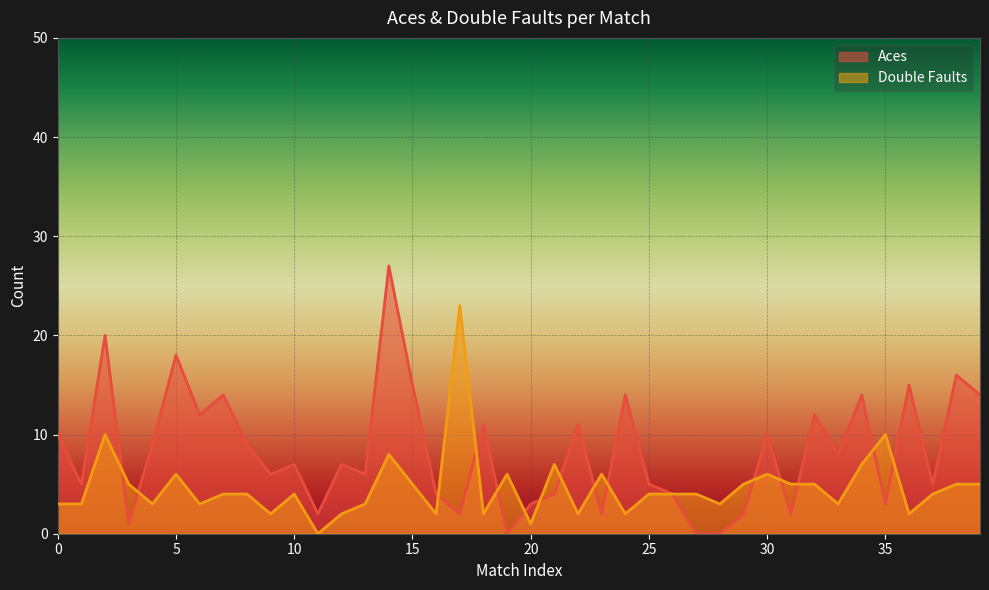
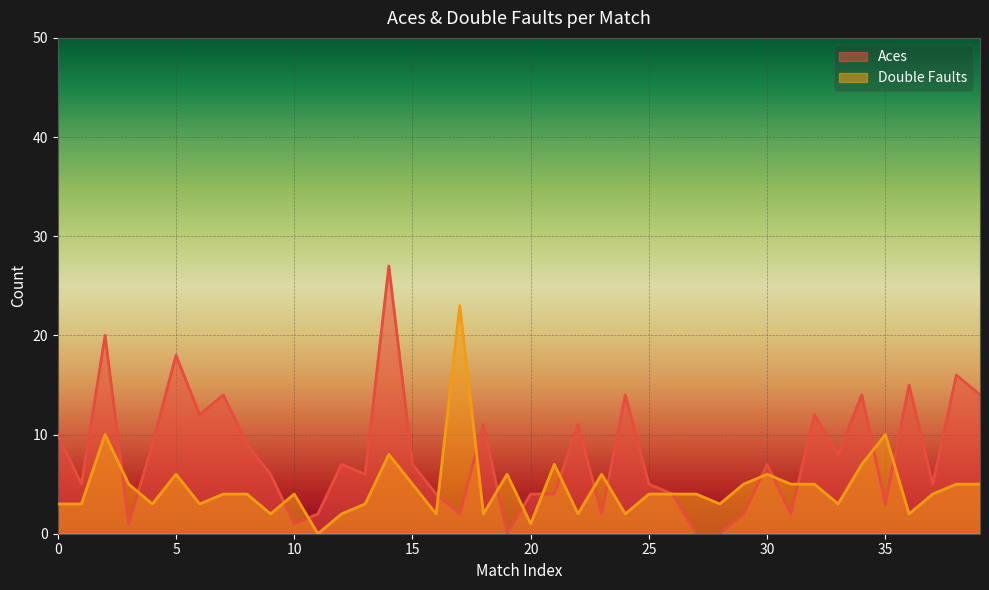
Aces, 10: 7 -> 1
Aces, 15: 15 -> 7
Aces, 20: 3 -> 4
Aces, 30: 10 -> 7
